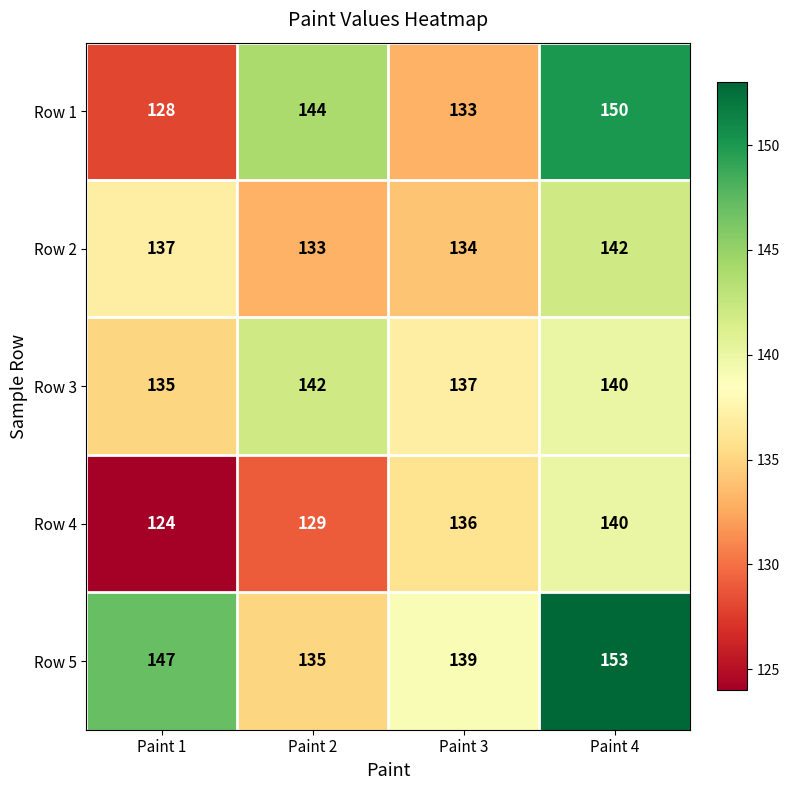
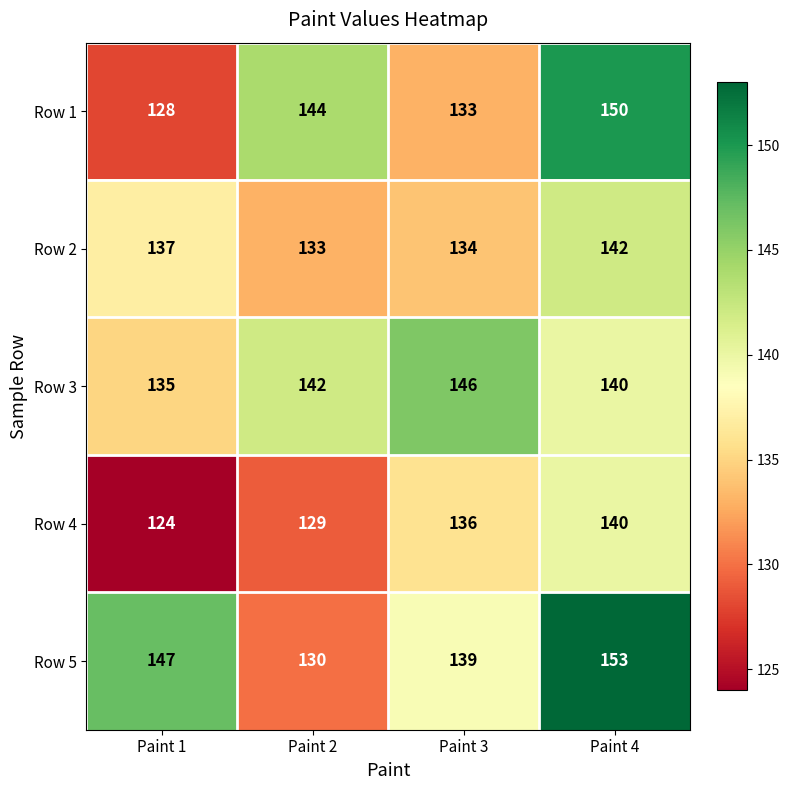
Row 3, Paint 3: 137 -> 146
Row 5, Paint 2: 135 -> 130
